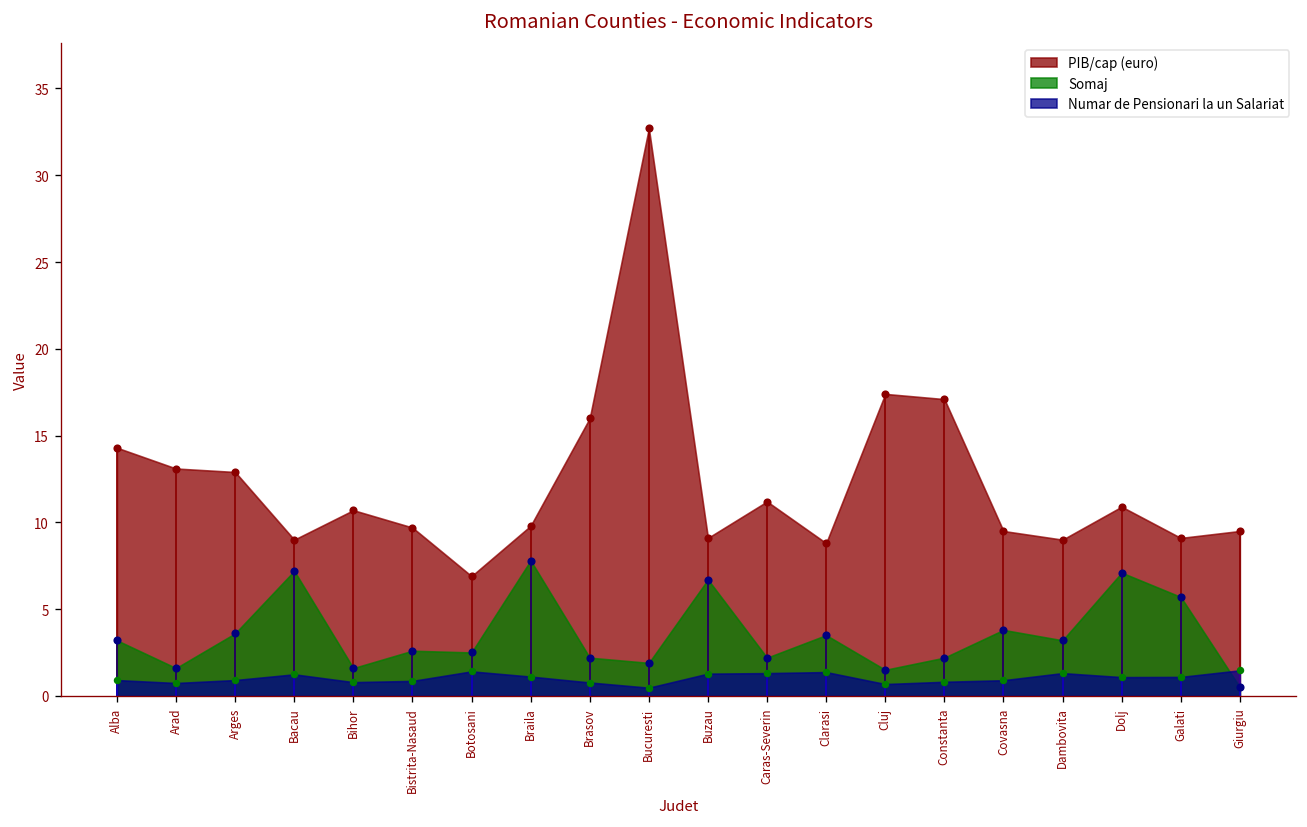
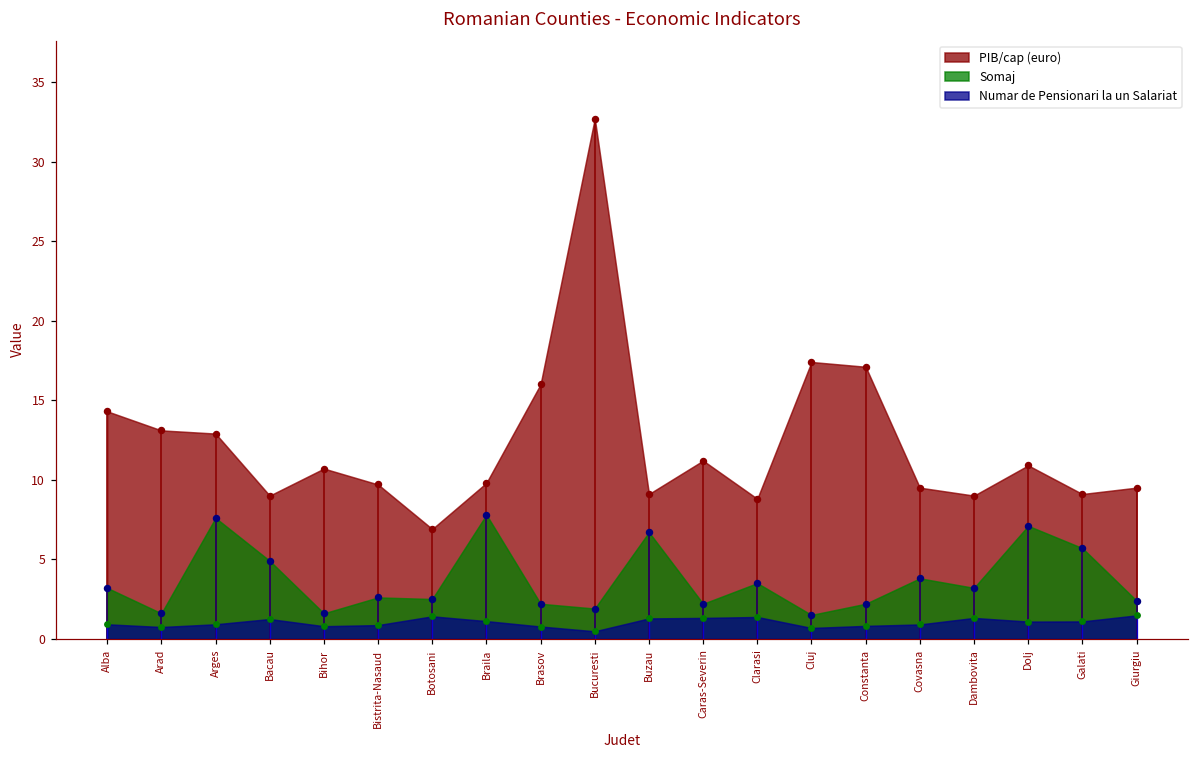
Somaj, Arges: 3.6 -> 7.6
Somaj, Bacau: 7.2 -> 4.9
Somaj, Giurgiu: 0.5 -> 2.4
